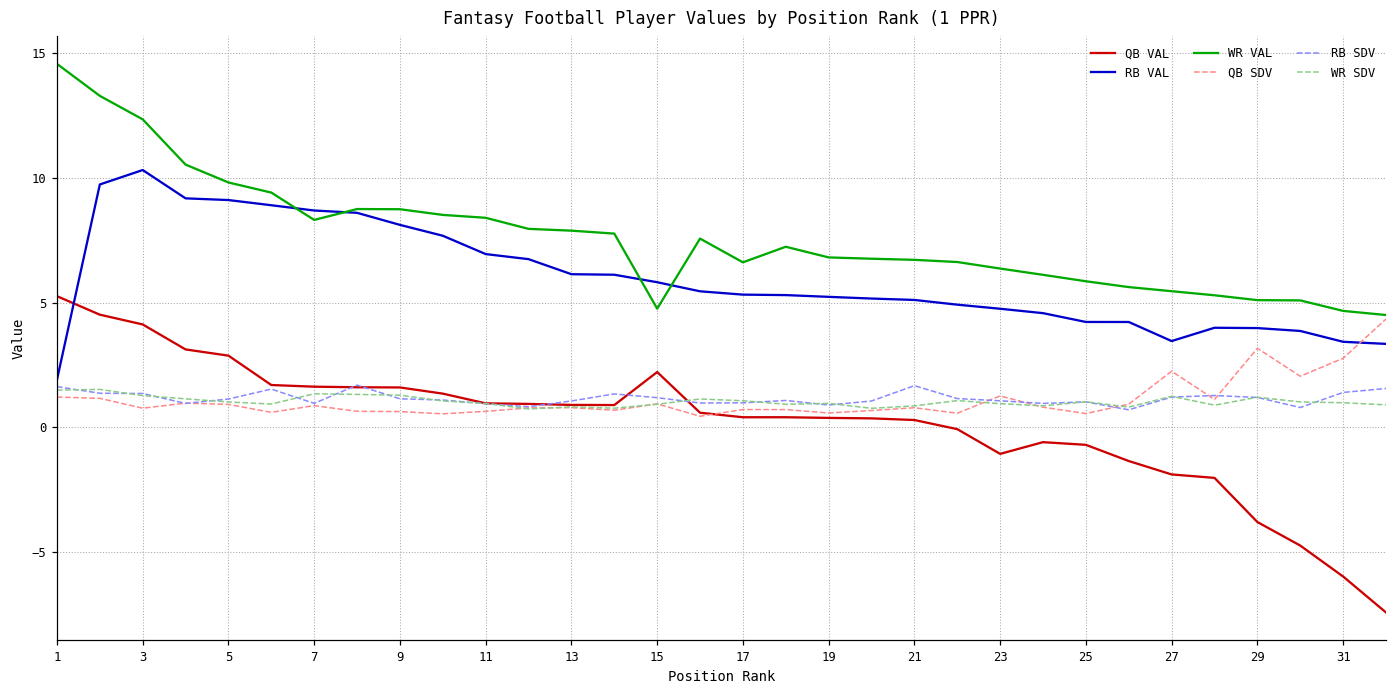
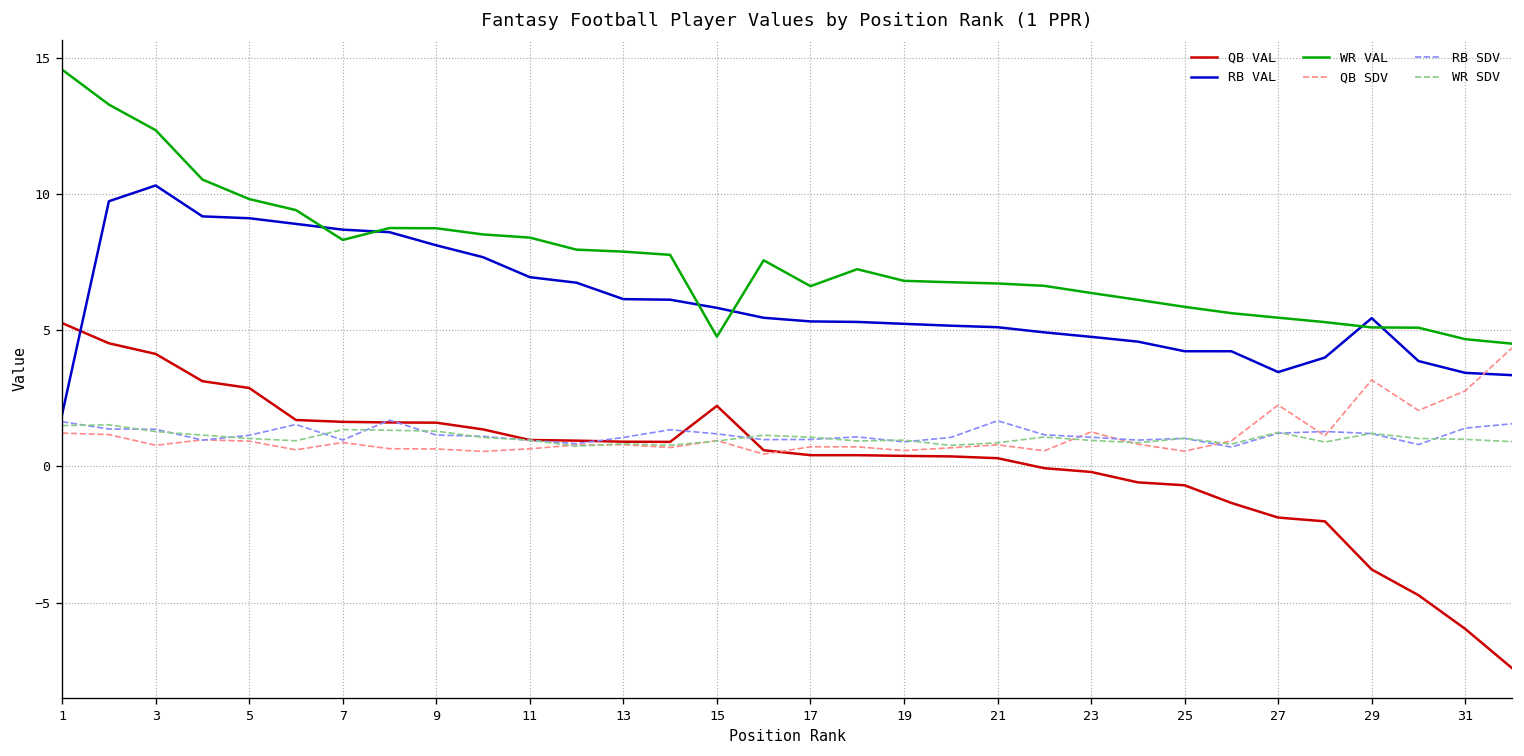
QB VAL, 23: -1.1 -> -0.2
RB VAL, 29: 4.0 -> 5.4
